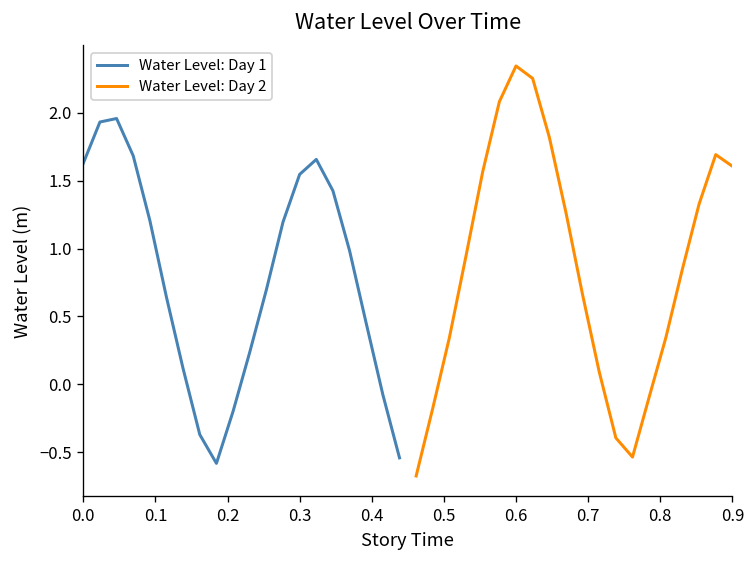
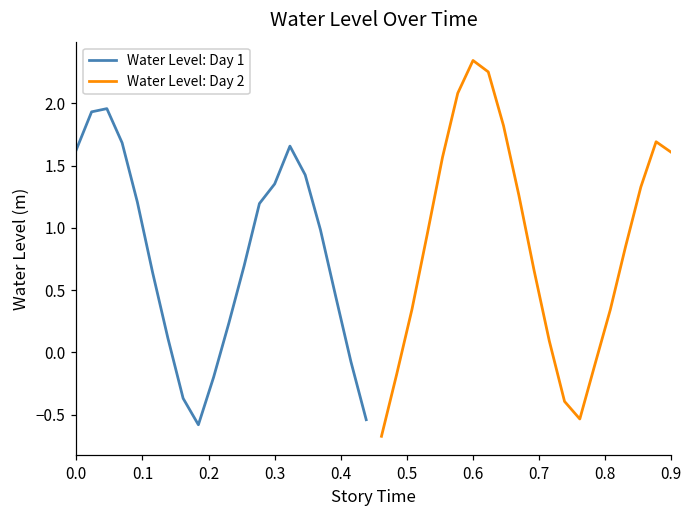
Water Level: Day 1, 0.3: 1.55 -> 1.35
